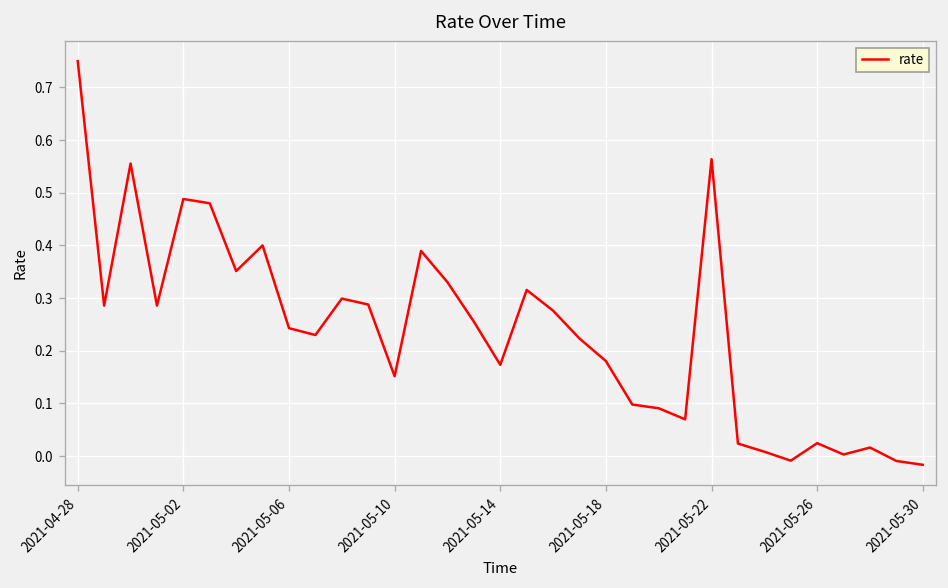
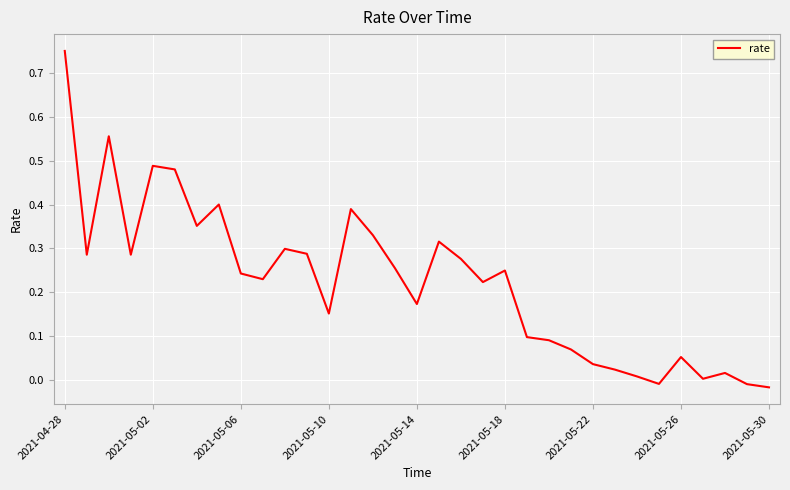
2021-05-18: 0.18 -> 0.25
2021-05-22: 0.56 -> 0.04
2021-05-26: 0.02 -> 0.05
